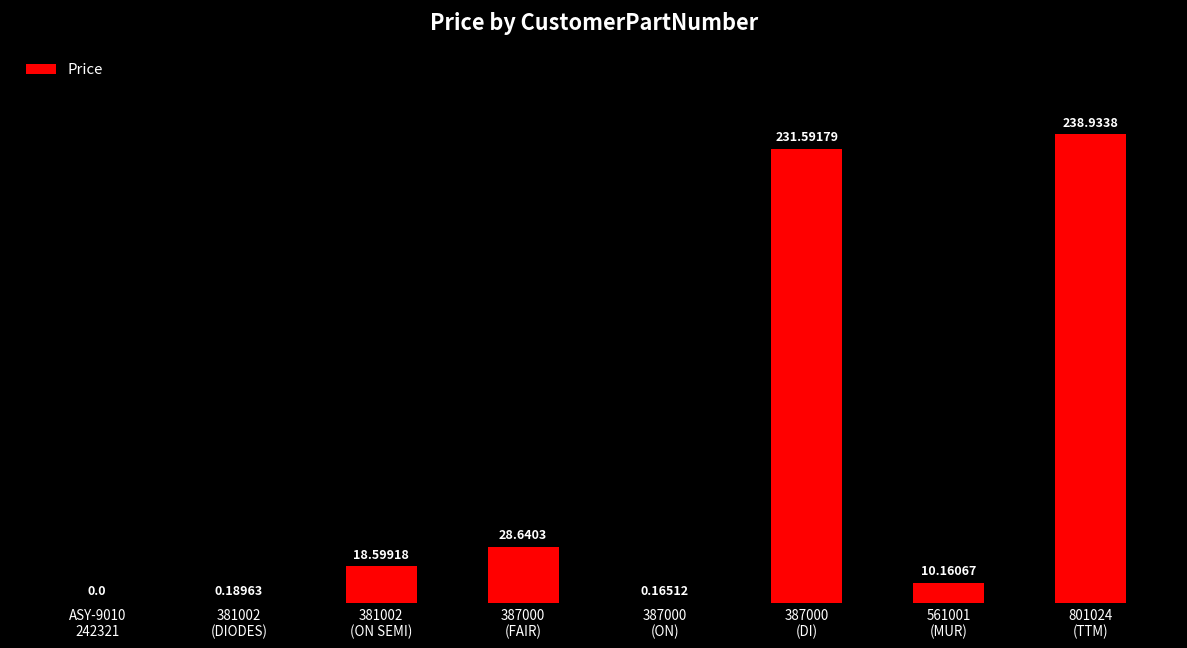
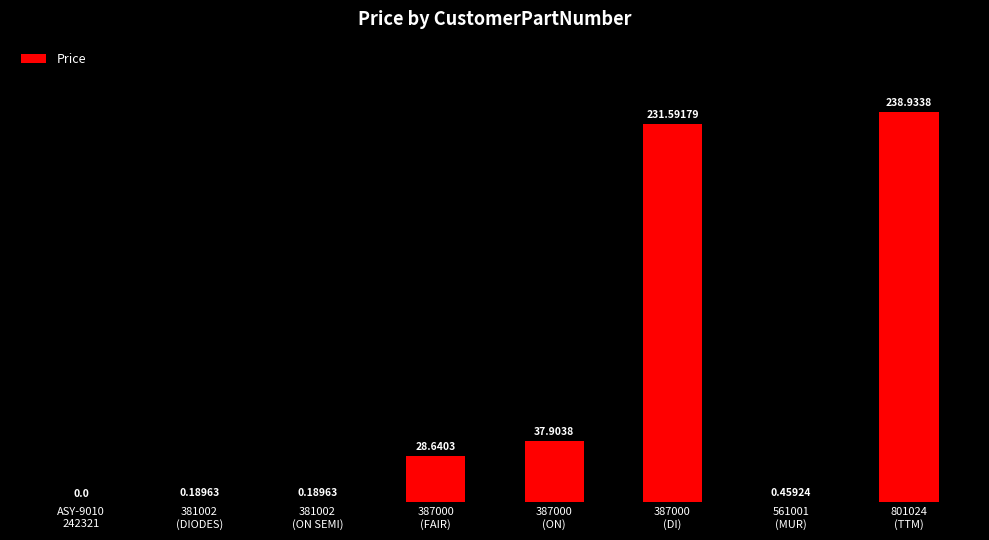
381002 (ON SEMI): 18.59918 -> 0.18963
387000 (ON): 0.16512 -> 37.9038
561001 (MUR): 10.16067 -> 0.45924
